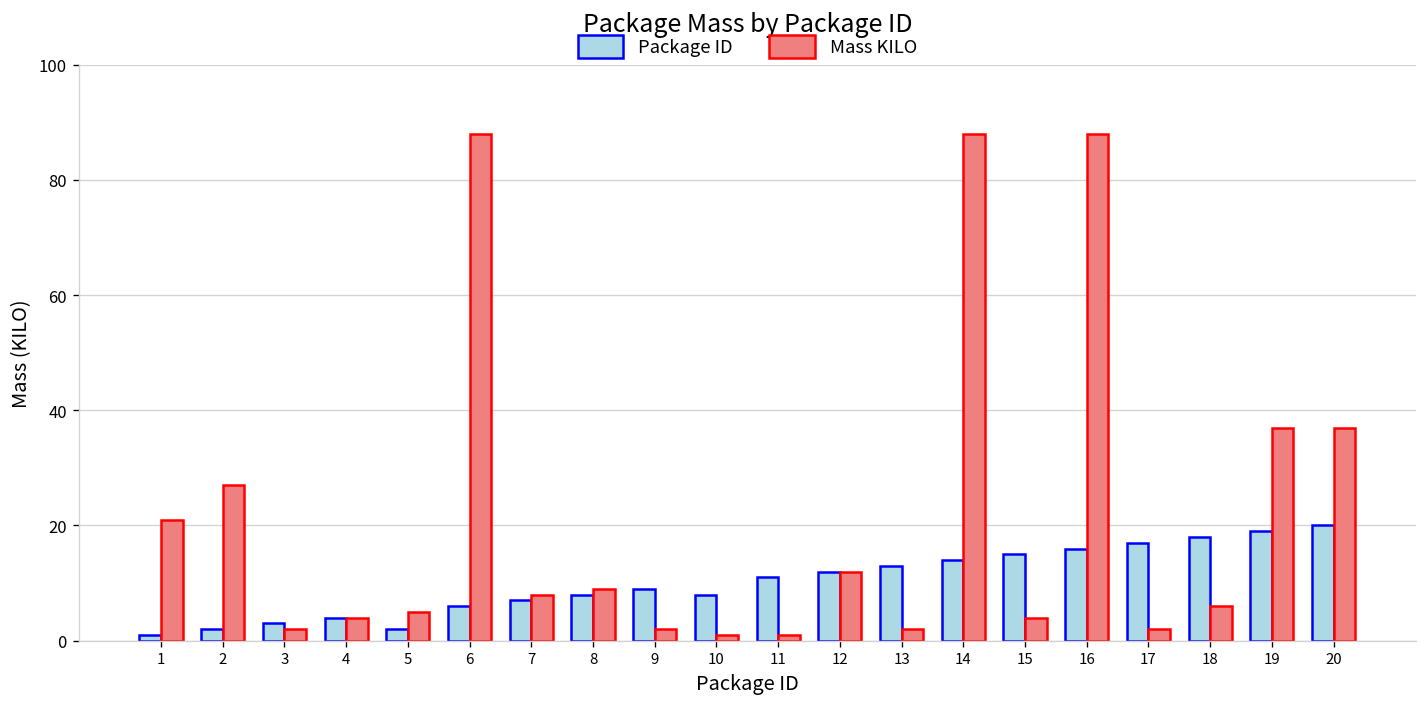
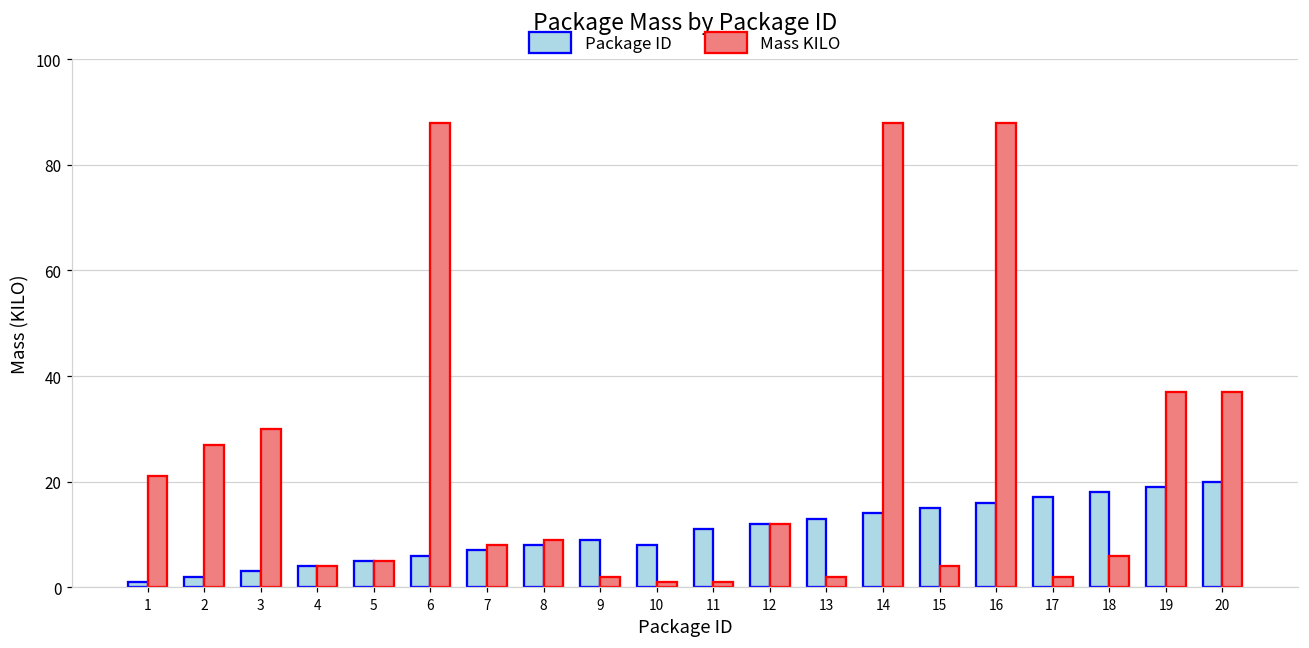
Mass KILO, 3: 2 -> 30
Package ID, 5: 2 -> 5
